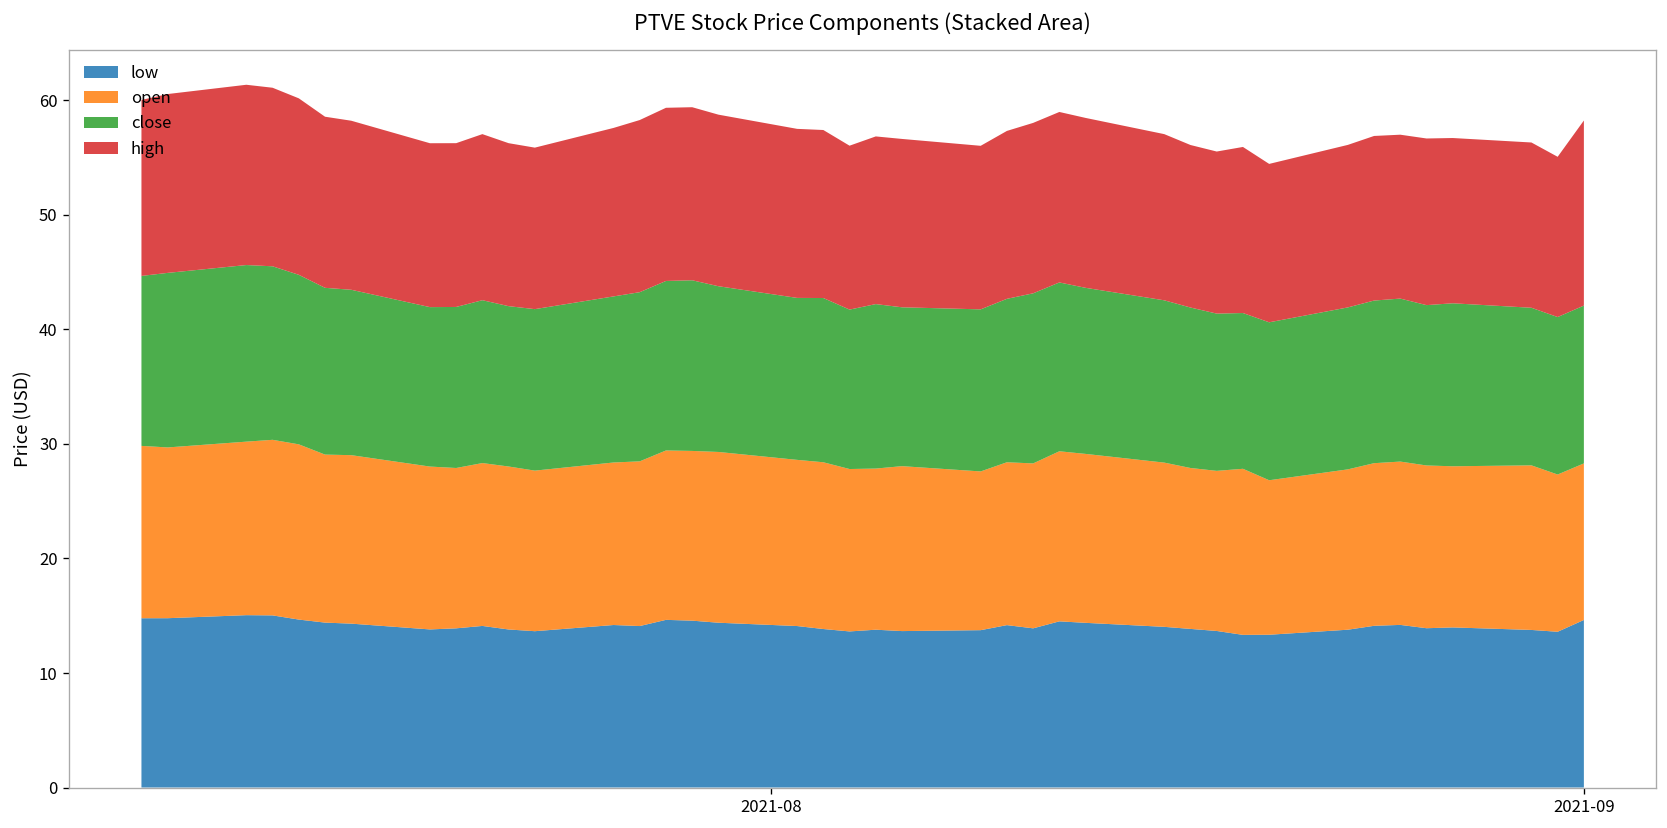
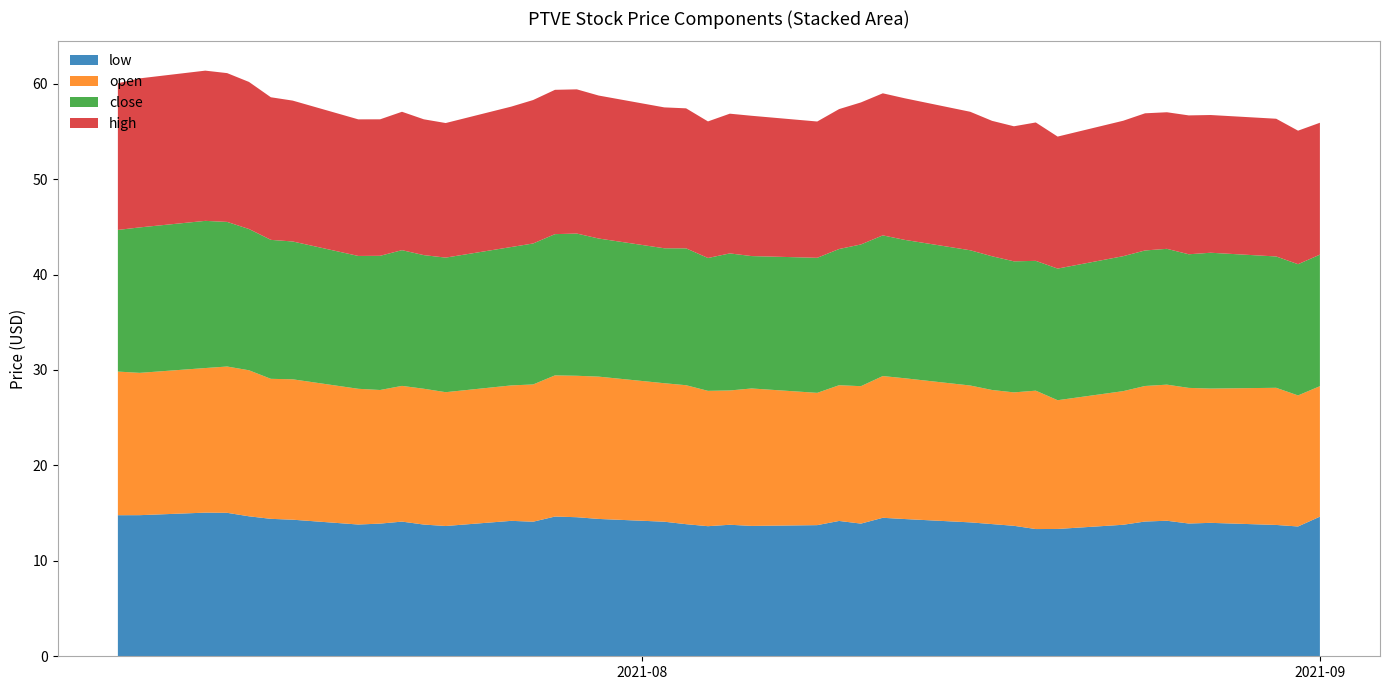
high, 2021-09: 16 -> 14
